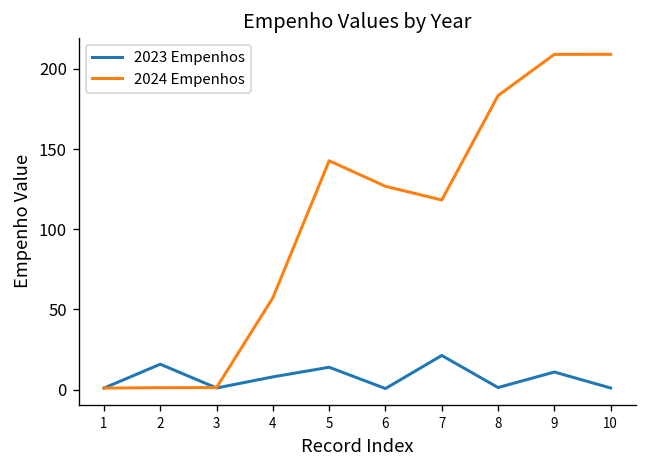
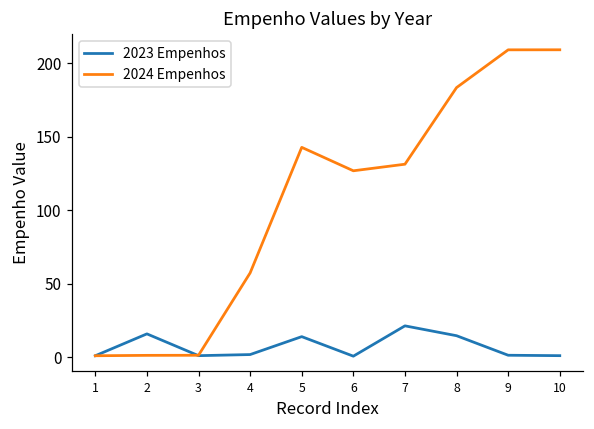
2023 Empenhos, 4: 8 -> 2
2024 Empenhos, 7: 118 -> 131
2023 Empenhos, 8: 1 -> 15
2023 Empenhos, 9: 11 -> 1
